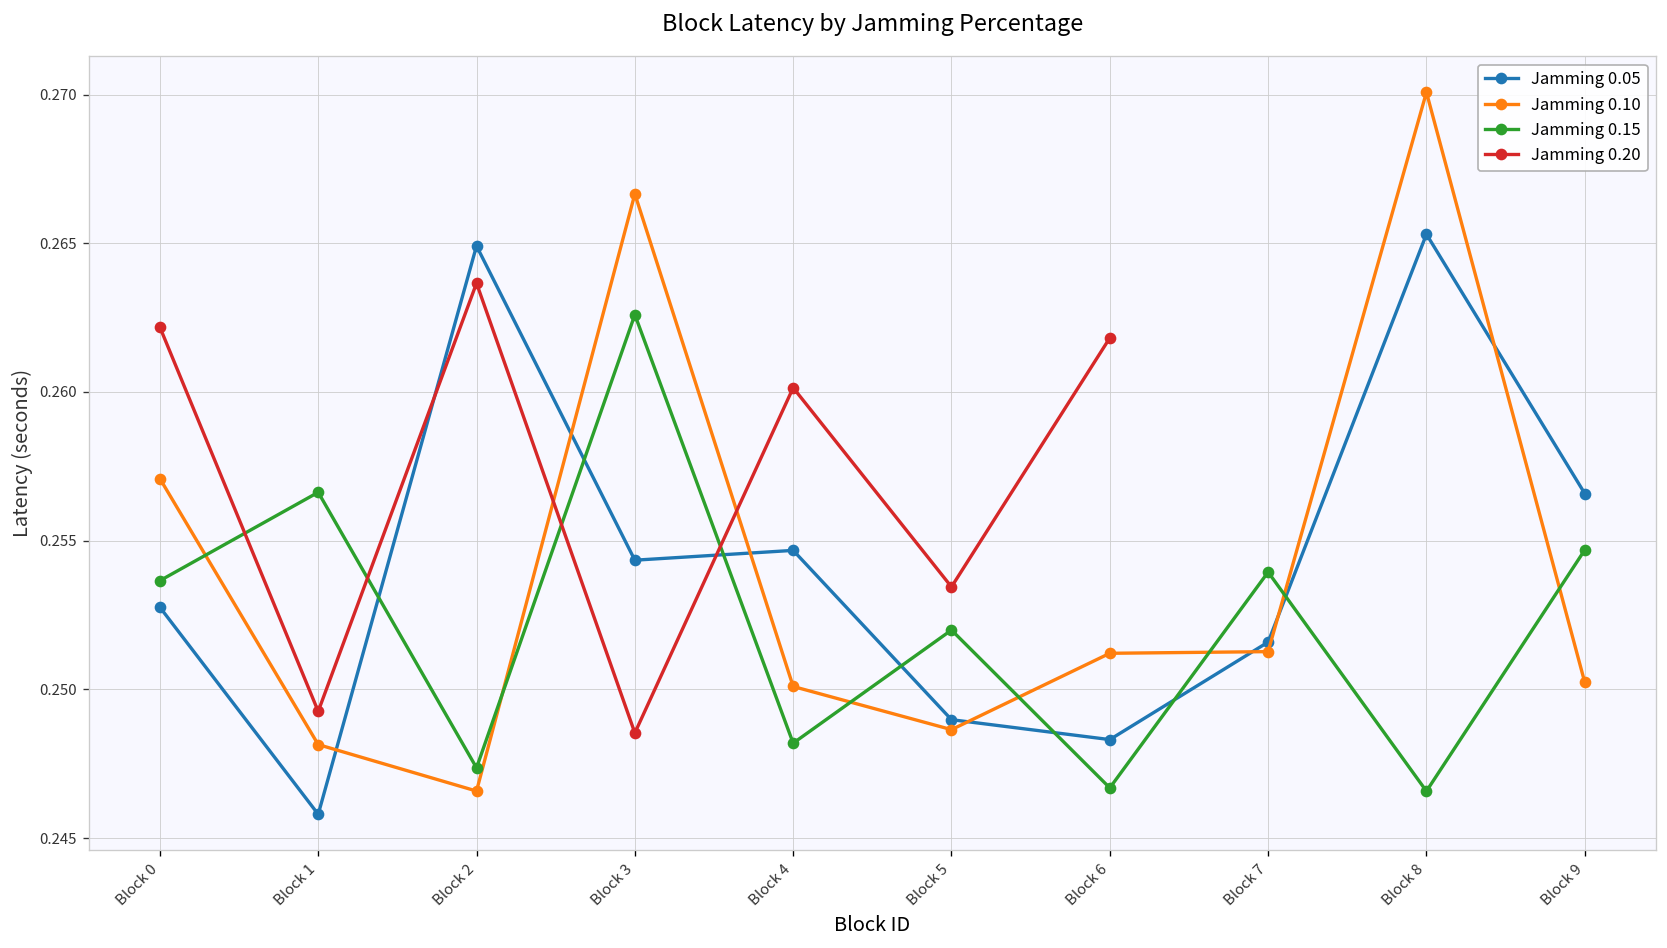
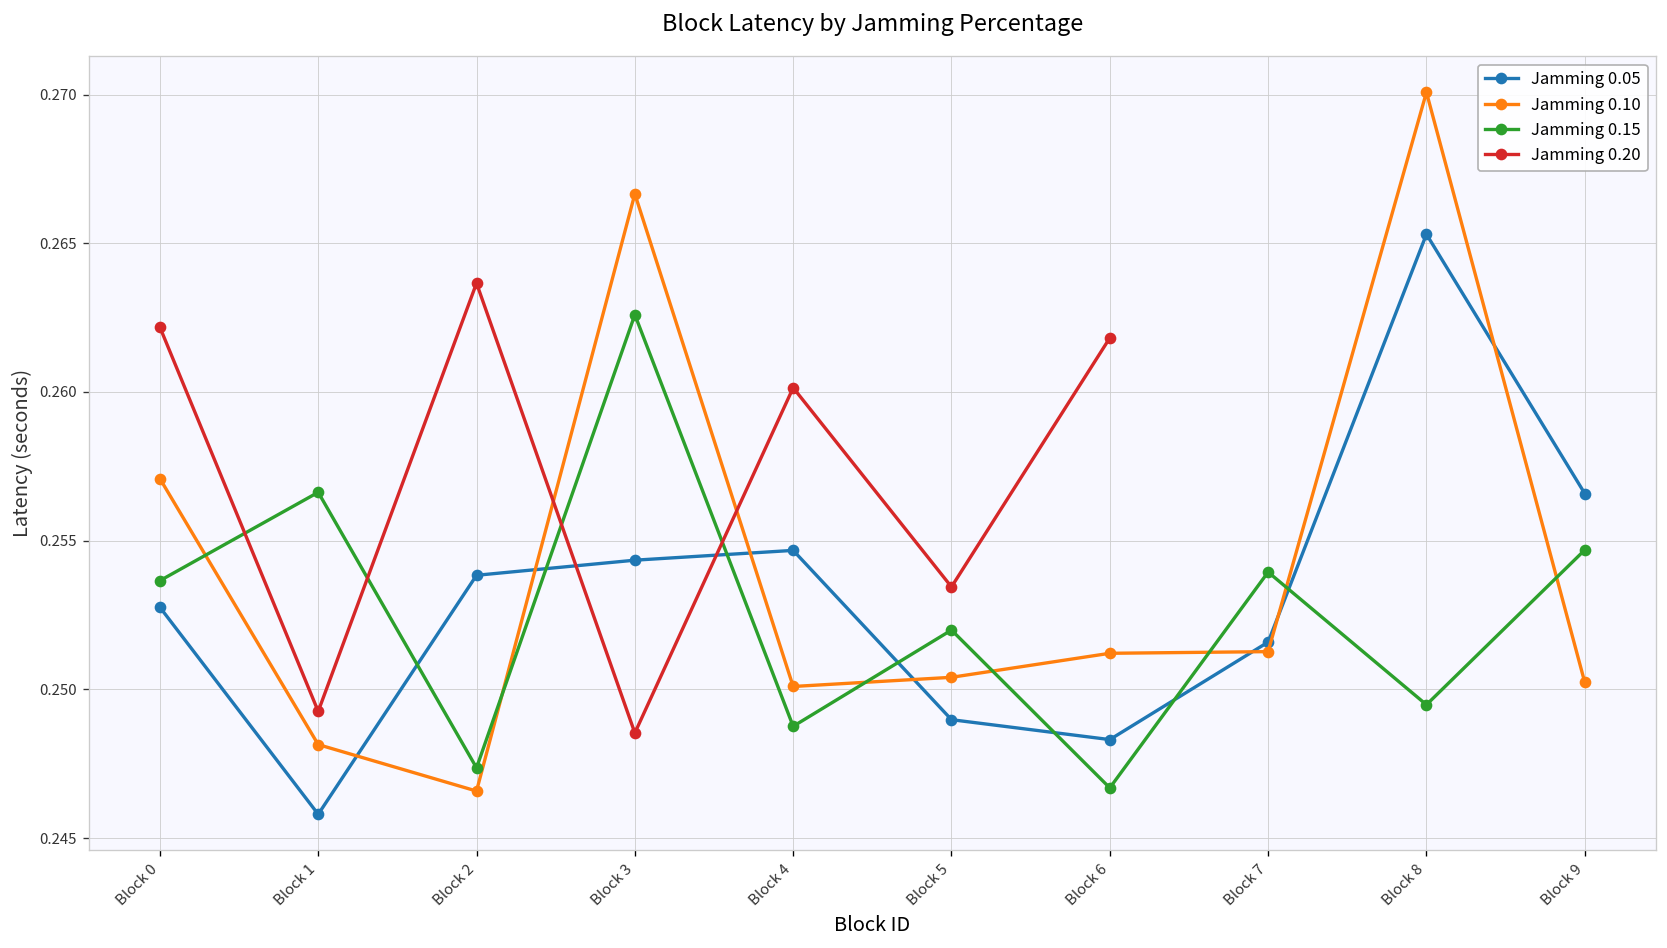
Jamming 0.05, Block 2: 0.2649 -> 0.2538
Jamming 0.15, Block 4: 0.2482 -> 0.2488
Jamming 0.10, Block 5: 0.2486 -> 0.2504
Jamming 0.15, Block 8: 0.2466 -> 0.2495
